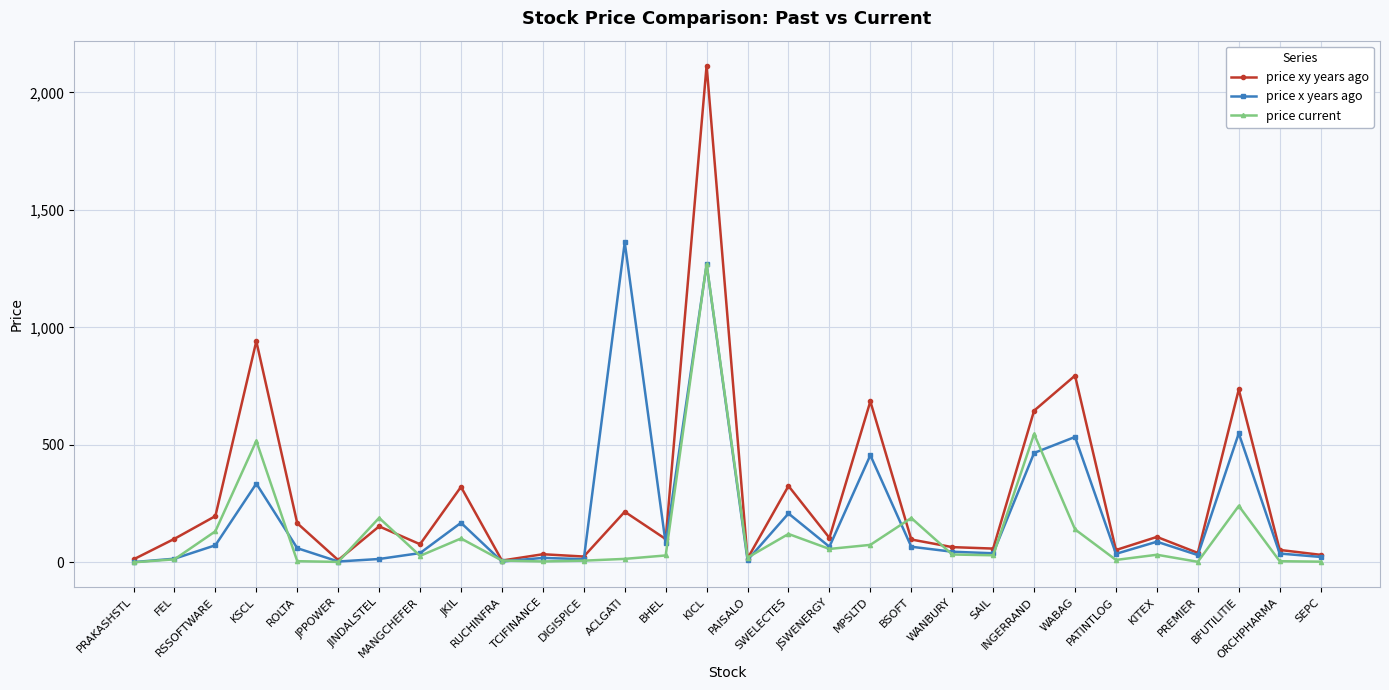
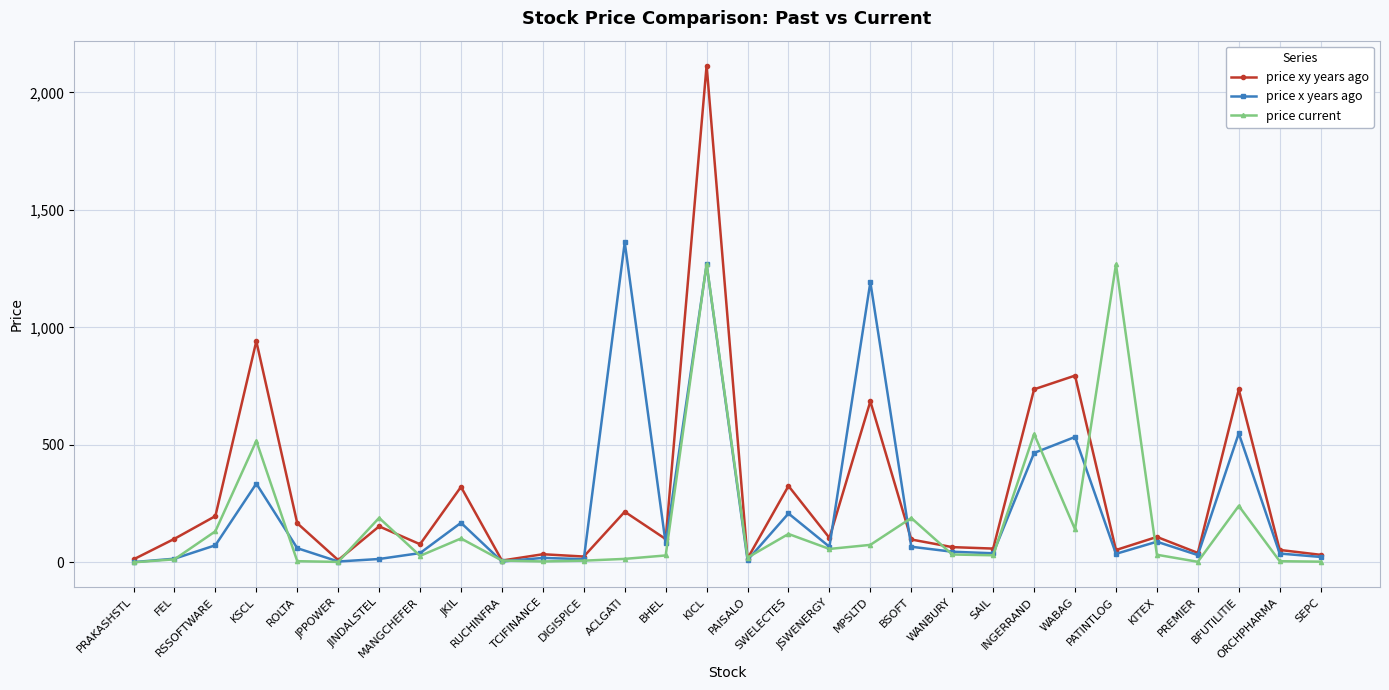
price x years ago, MPSLTD: 460 -> 1,190
price xy years ago, INGERRAND: 650 -> 740
price current, PATINTLOG: 10 -> 1,270
